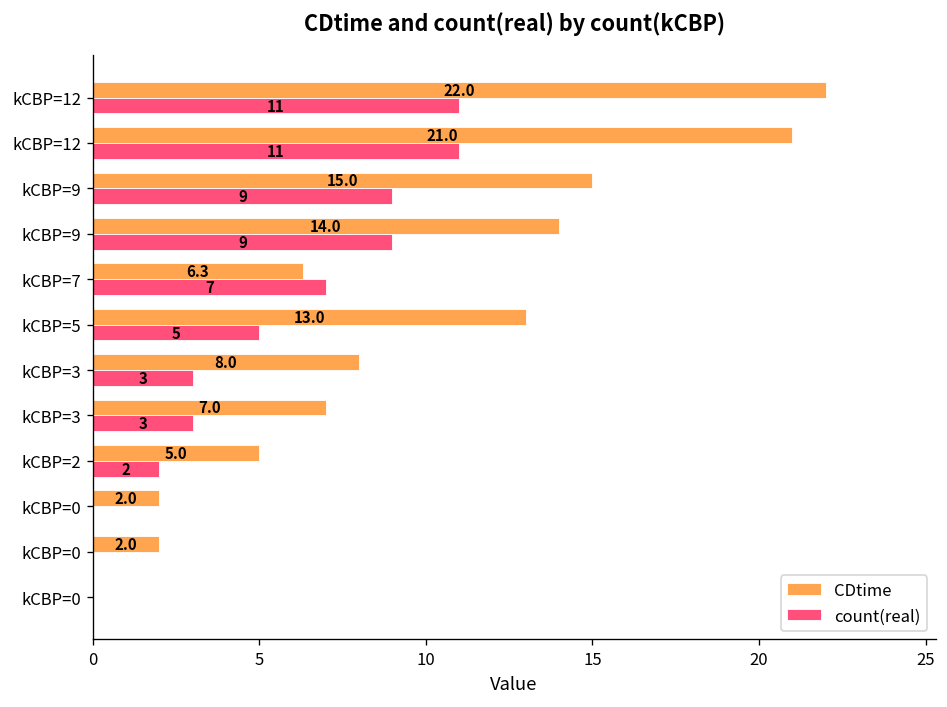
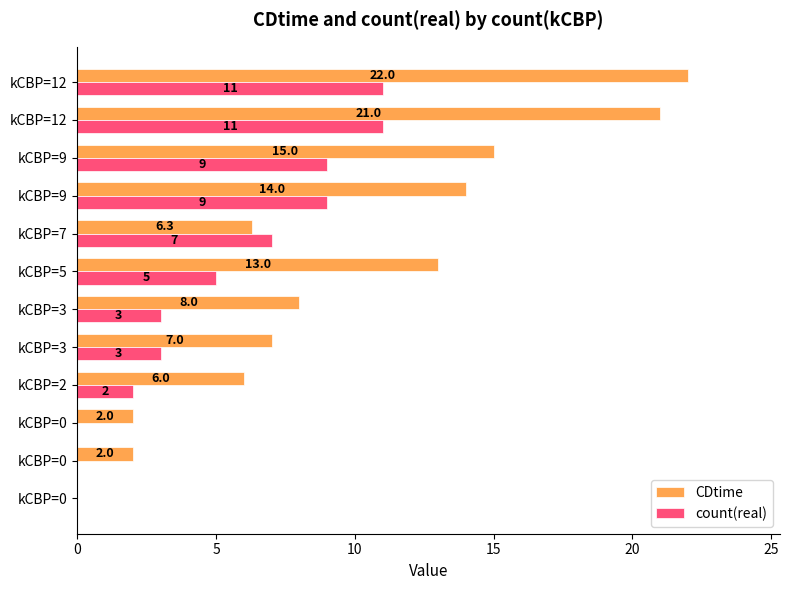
CDtime, kCBP=2: 5.0 -> 6.0
